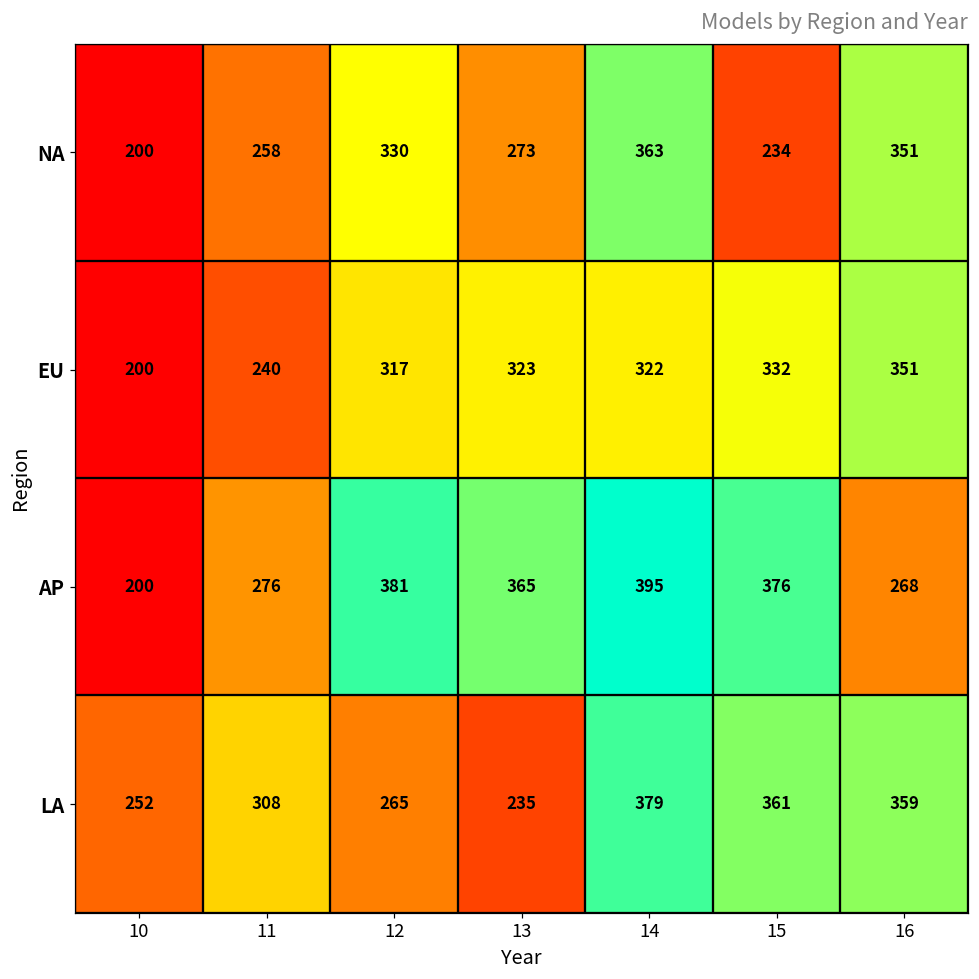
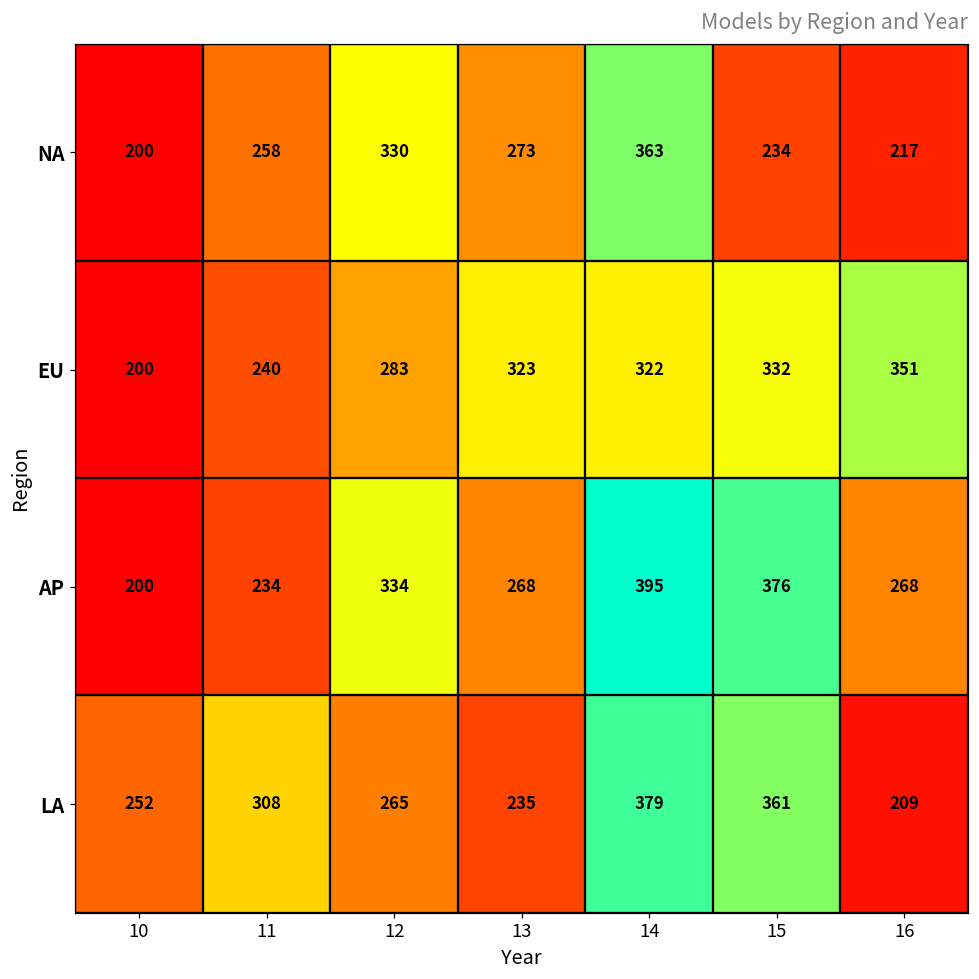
NA, 16: 351 -> 217
EU, 12: 317 -> 283
AP, 11: 276 -> 234
AP, 12: 381 -> 334
AP, 13: 365 -> 268
LA, 16: 359 -> 209
